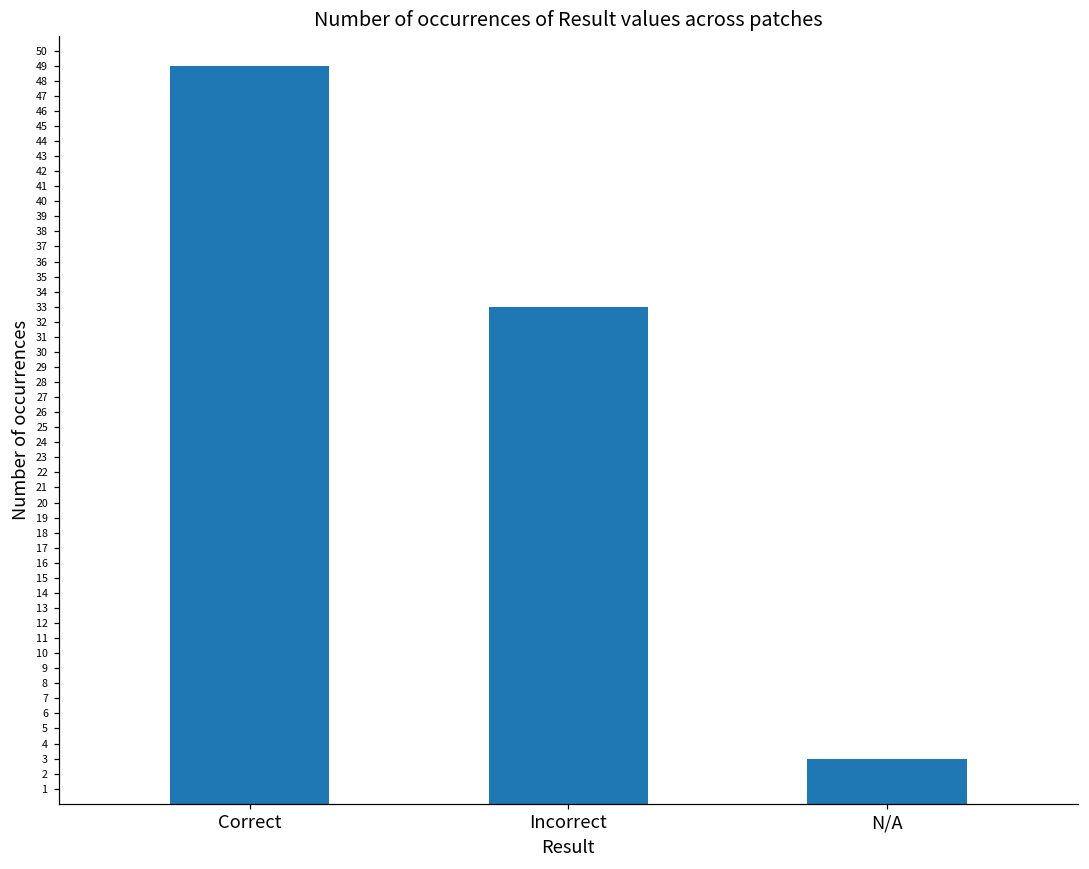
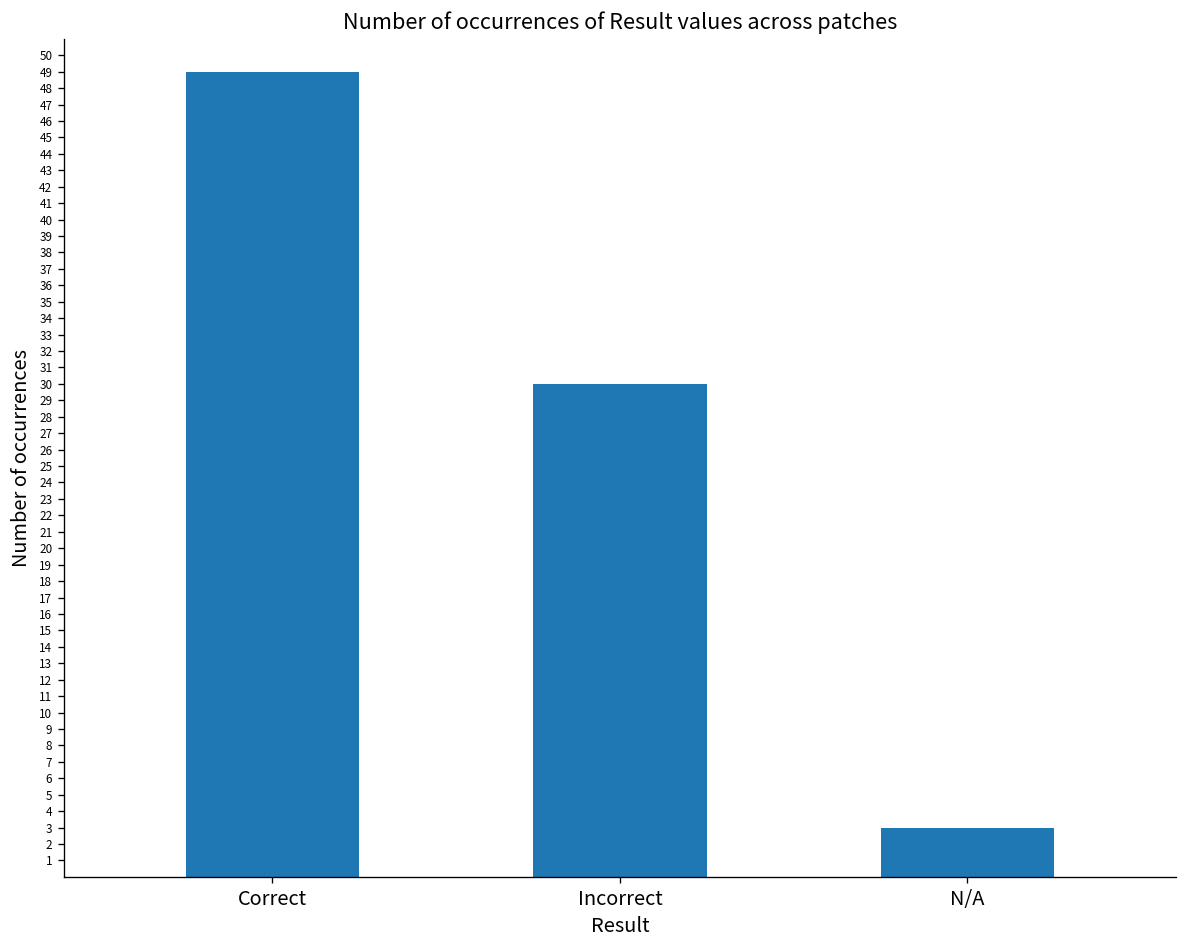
Incorrect: 33 -> 30
